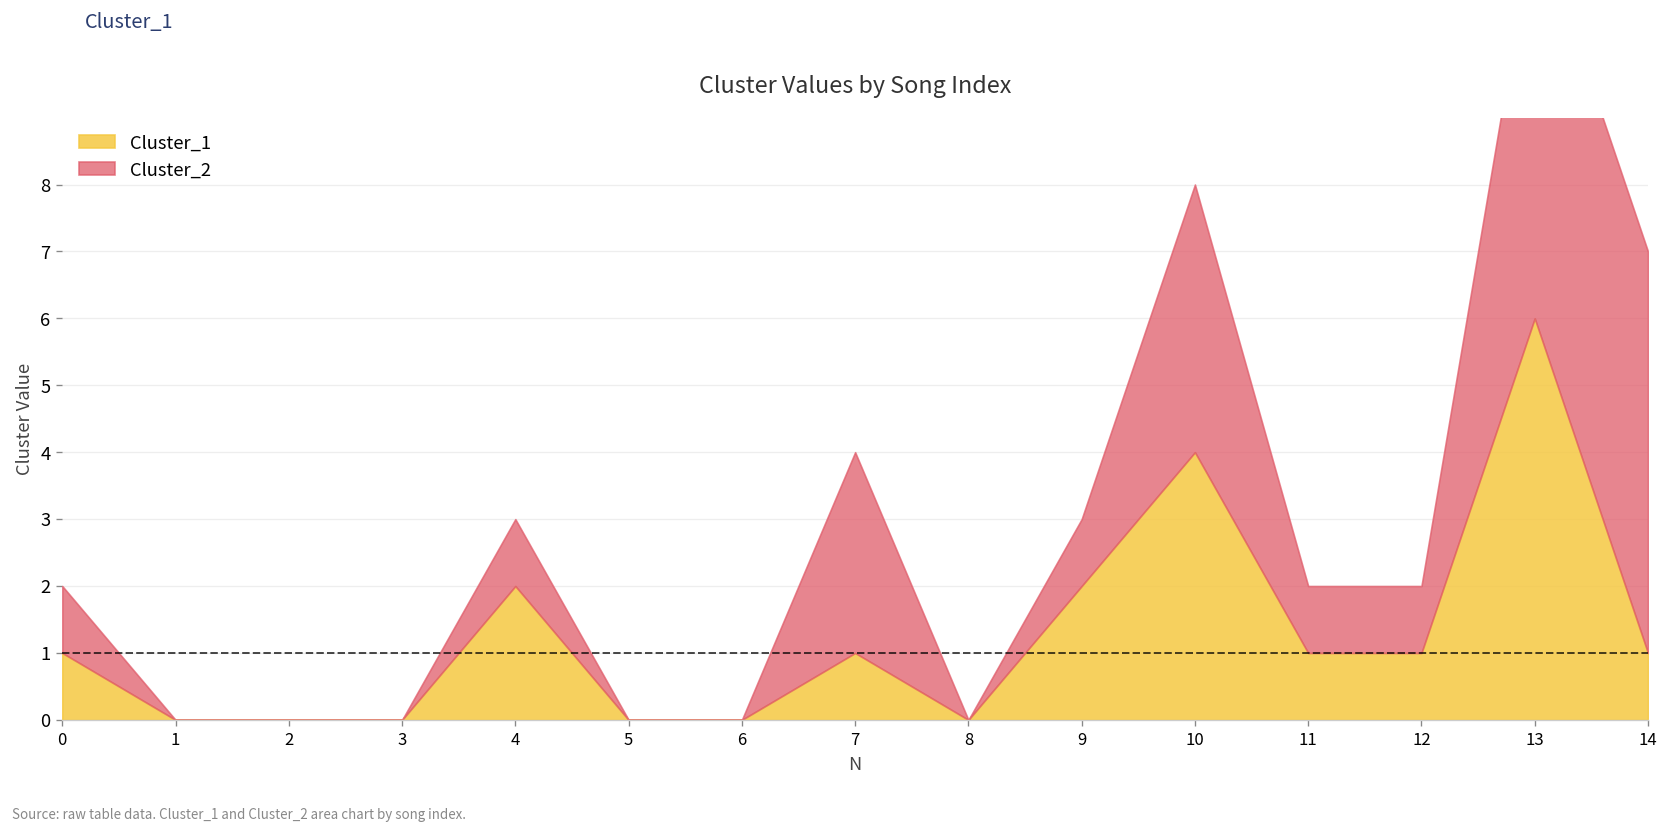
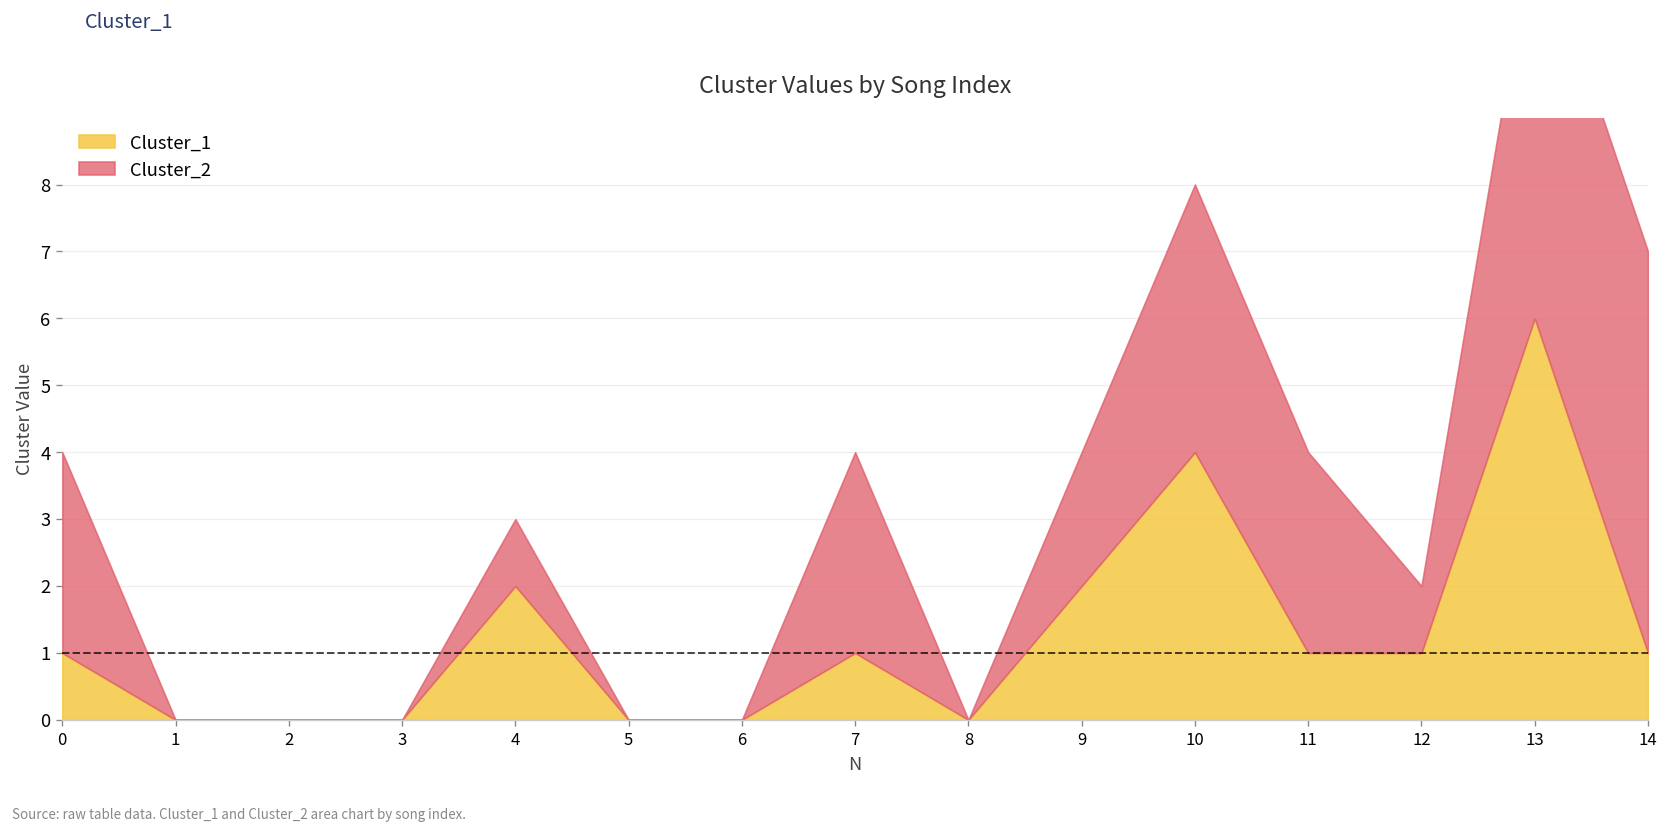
Cluster_2, 0: 1 -> 3
Cluster_2, 9: 1 -> 2
Cluster_2, 11: 1 -> 3
